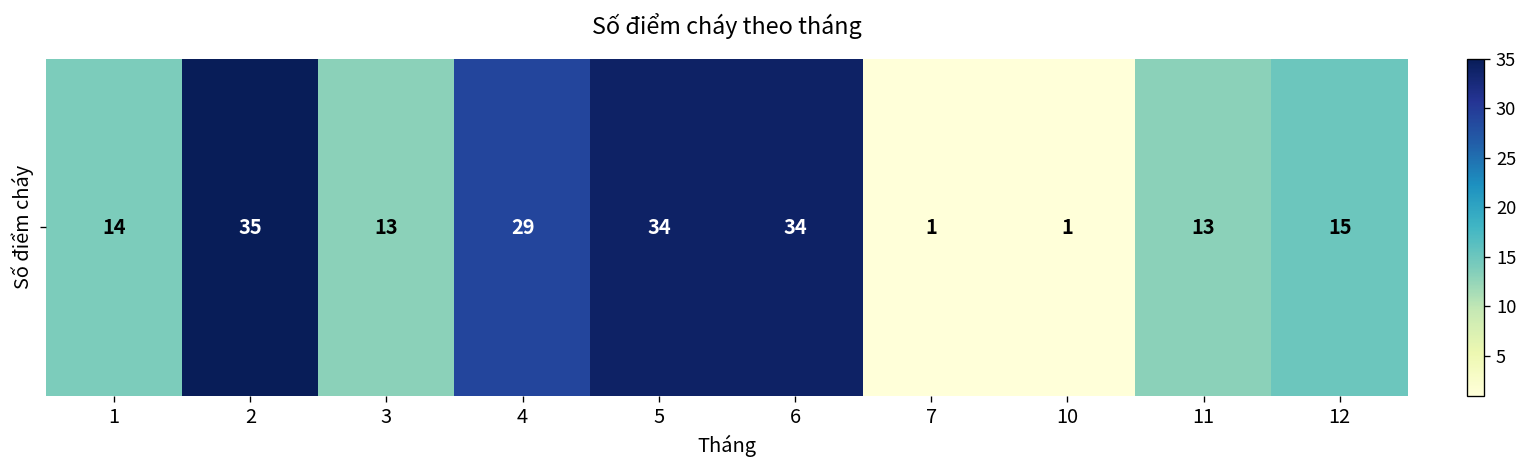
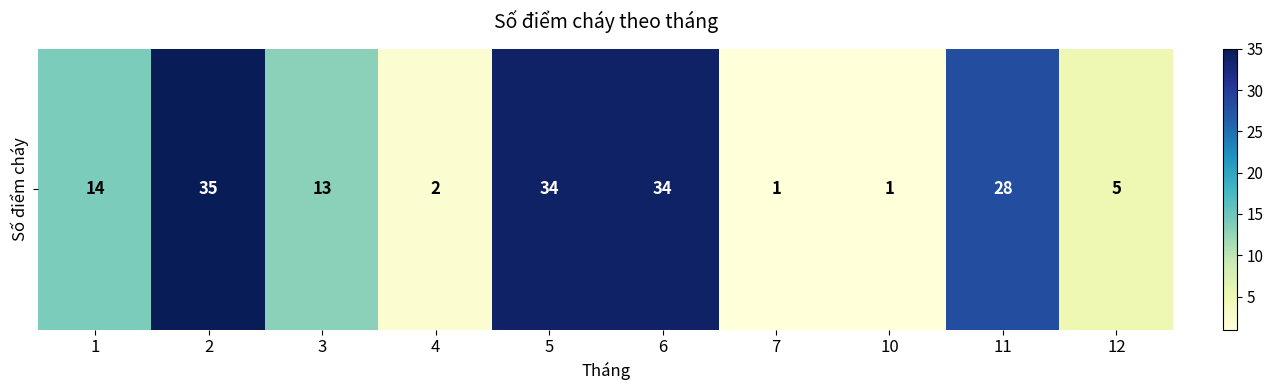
Số điểm cháy, 4: 29 -> 2
Số điểm cháy, 11: 13 -> 28
Số điểm cháy, 12: 15 -> 5
